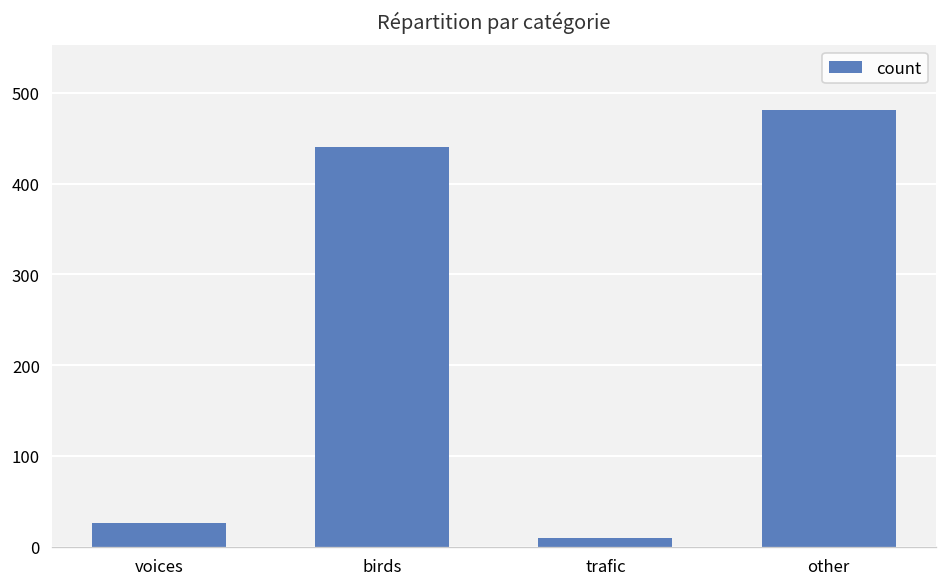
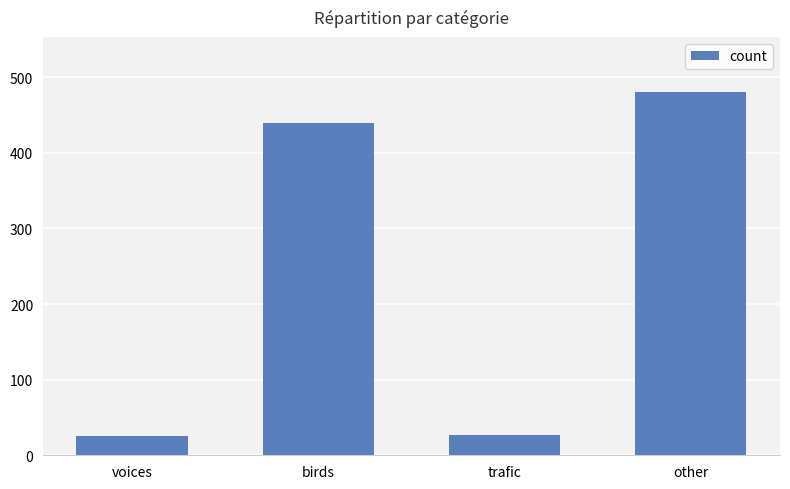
trafic: 10 -> 30
